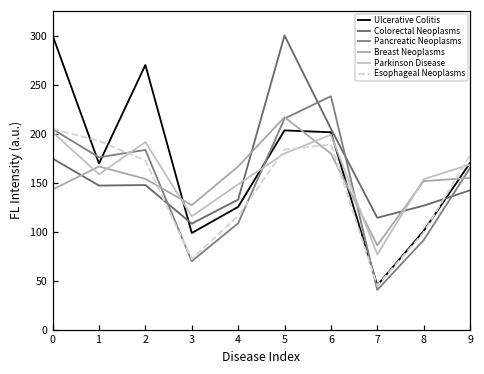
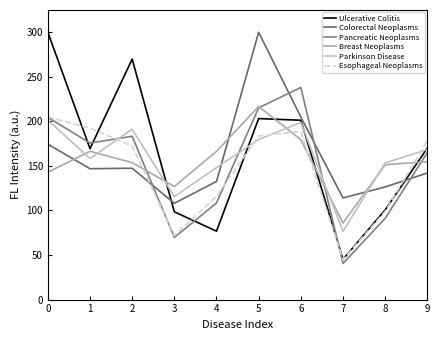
Ulcerative Colitis, 4: 130 -> 80
